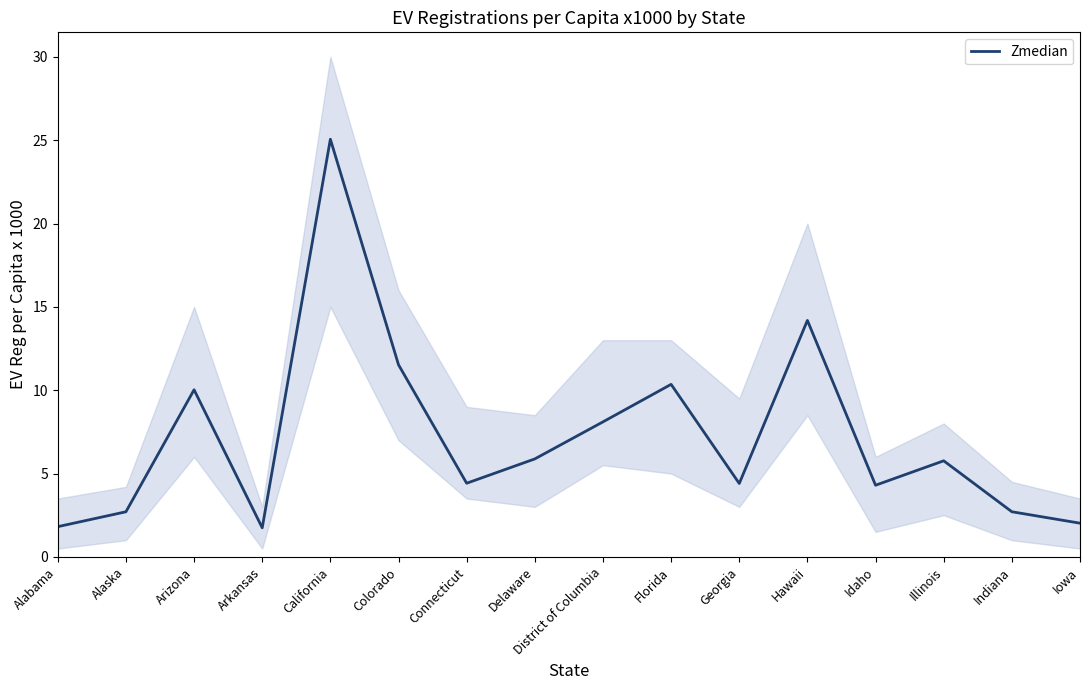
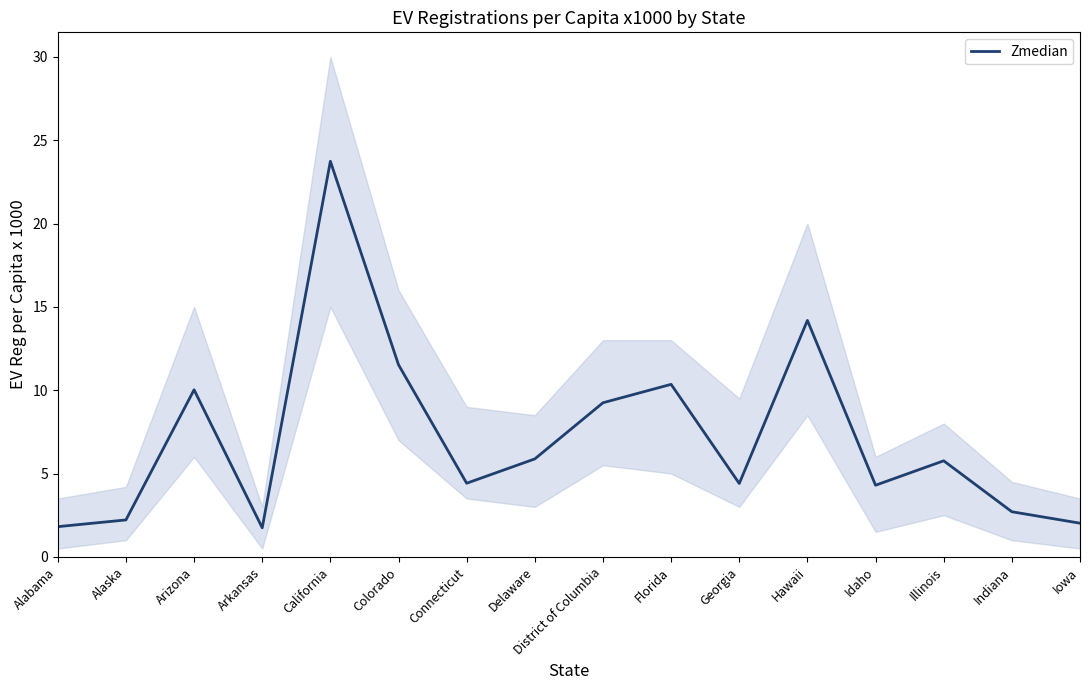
Zmedian, Alaska: 2.7 -> 2.2
Zmedian, California: 25.1 -> 23.7
Zmedian, District of Columbia: 8.1 -> 9.2
